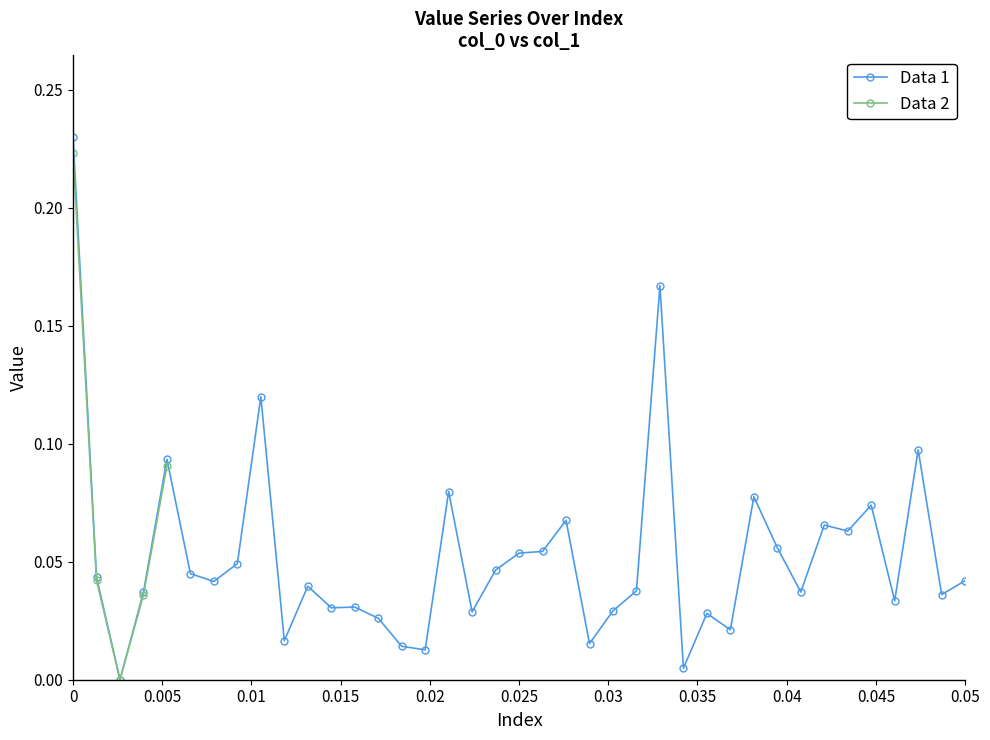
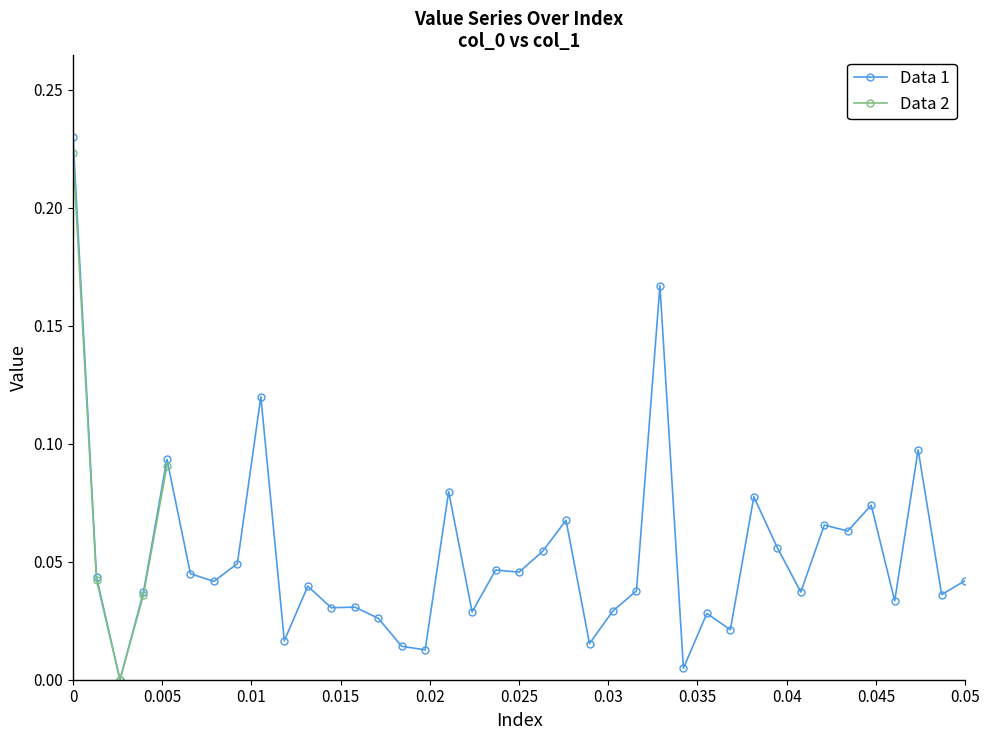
Data 1, 0.025: 0.054 -> 0.046
